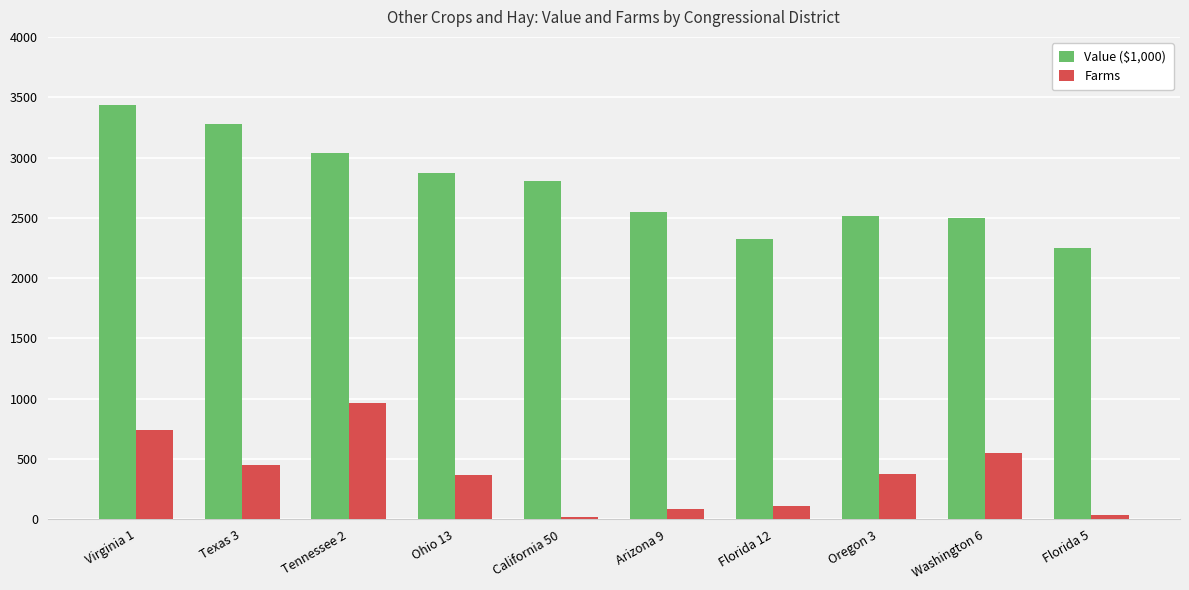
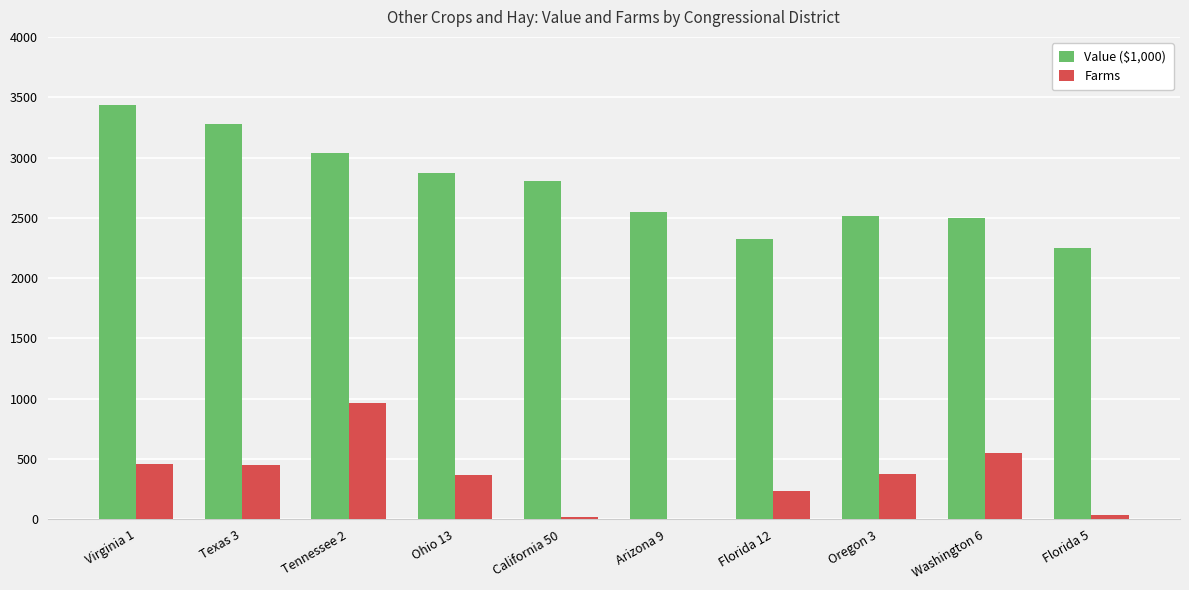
Farms, Virginia 1: 740 -> 460
Farms, Arizona 9: 90 -> 0
Farms, Florida 12: 110 -> 240
